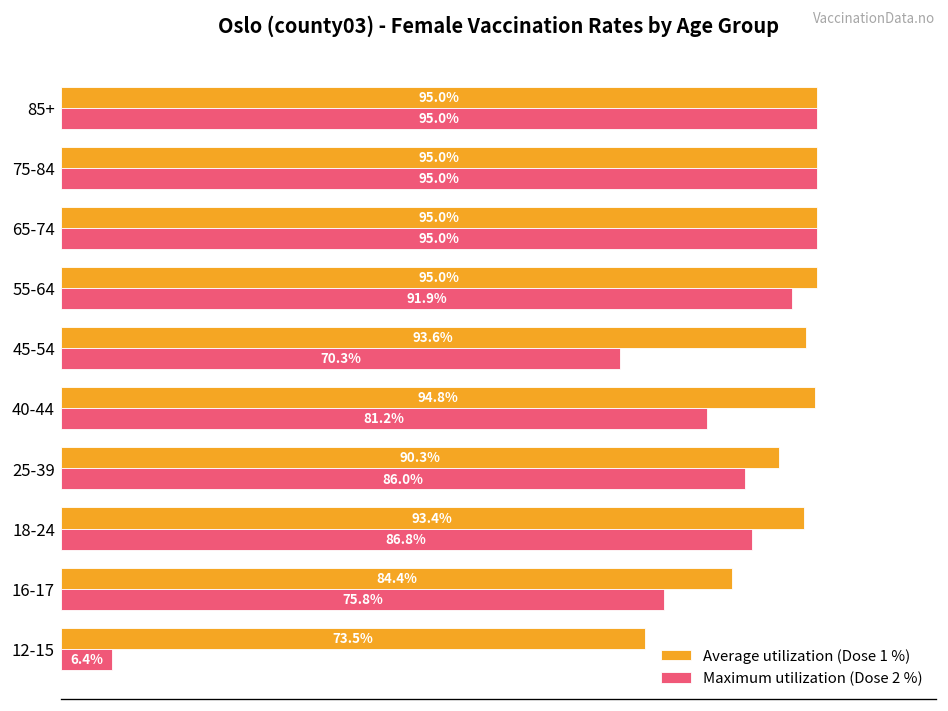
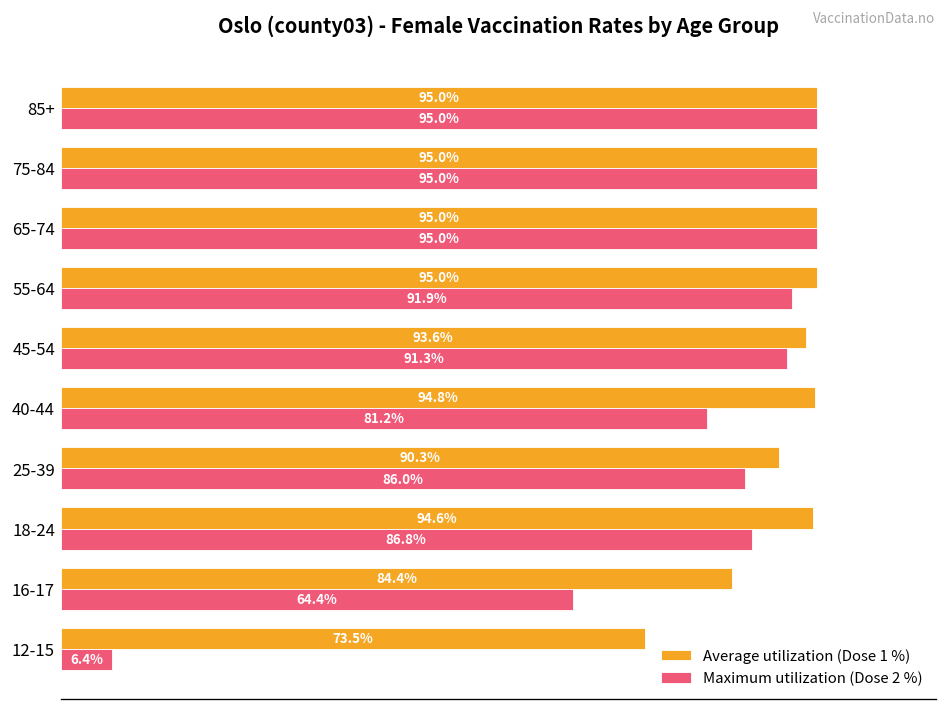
Maximum utilization (Dose 2 %), 45-54: 70.3% -> 91.3%
Average utilization (Dose 1 %), 18-24: 93.4% -> 94.6%
Maximum utilization (Dose 2 %), 16-17: 75.8% -> 64.4%
